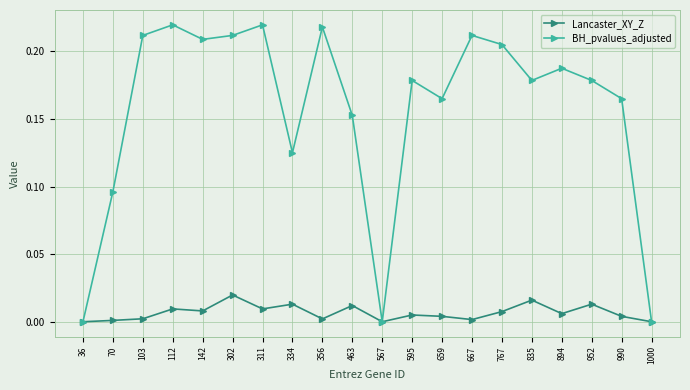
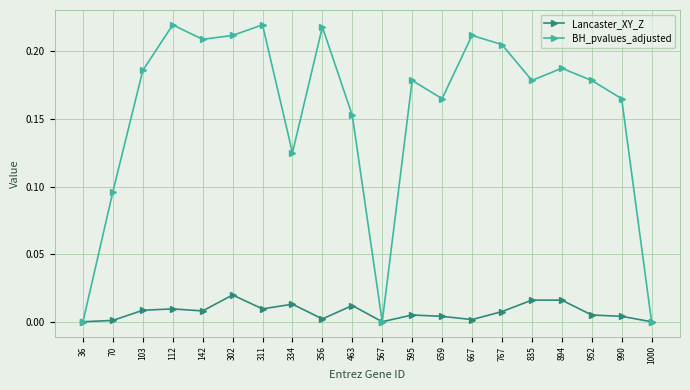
Lancaster_XY_Z, 103: 0.002 -> 0.009
BH_pvalues_adjusted, 103: 0.212 -> 0.186
Lancaster_XY_Z, 894: 0.006 -> 0.016
Lancaster_XY_Z, 952: 0.013 -> 0.005
